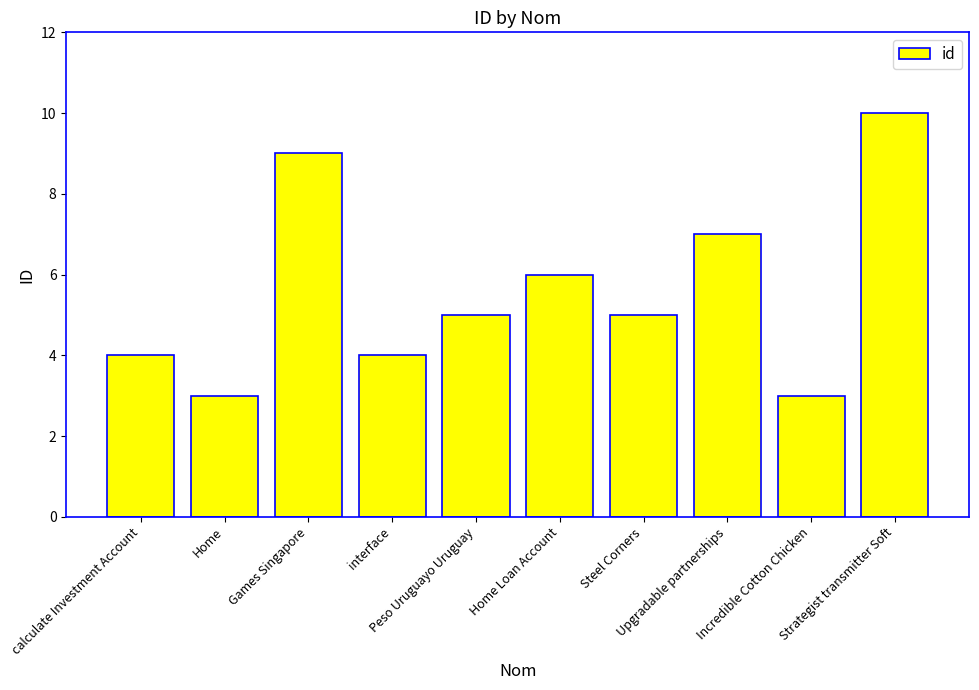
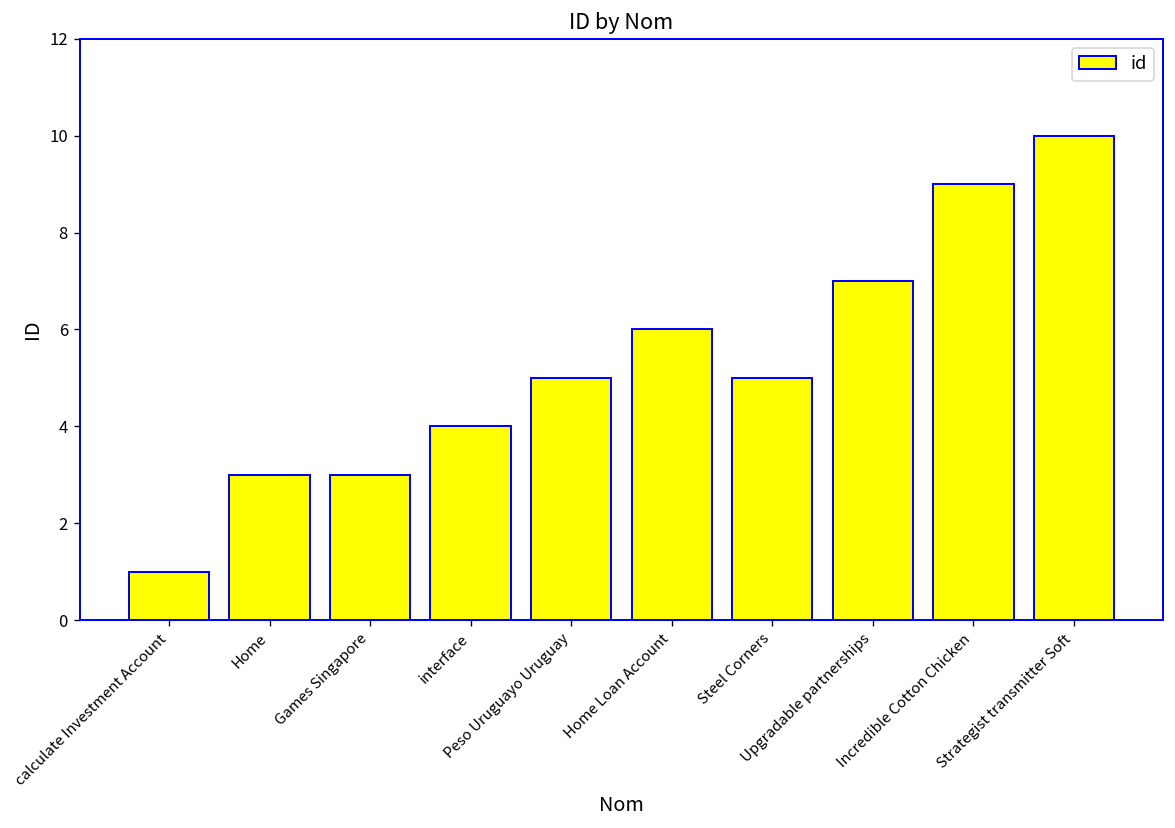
calculate Investment Account: 4 -> 1
Games Singapore: 9 -> 3
Incredible Cotton Chicken: 3 -> 9
